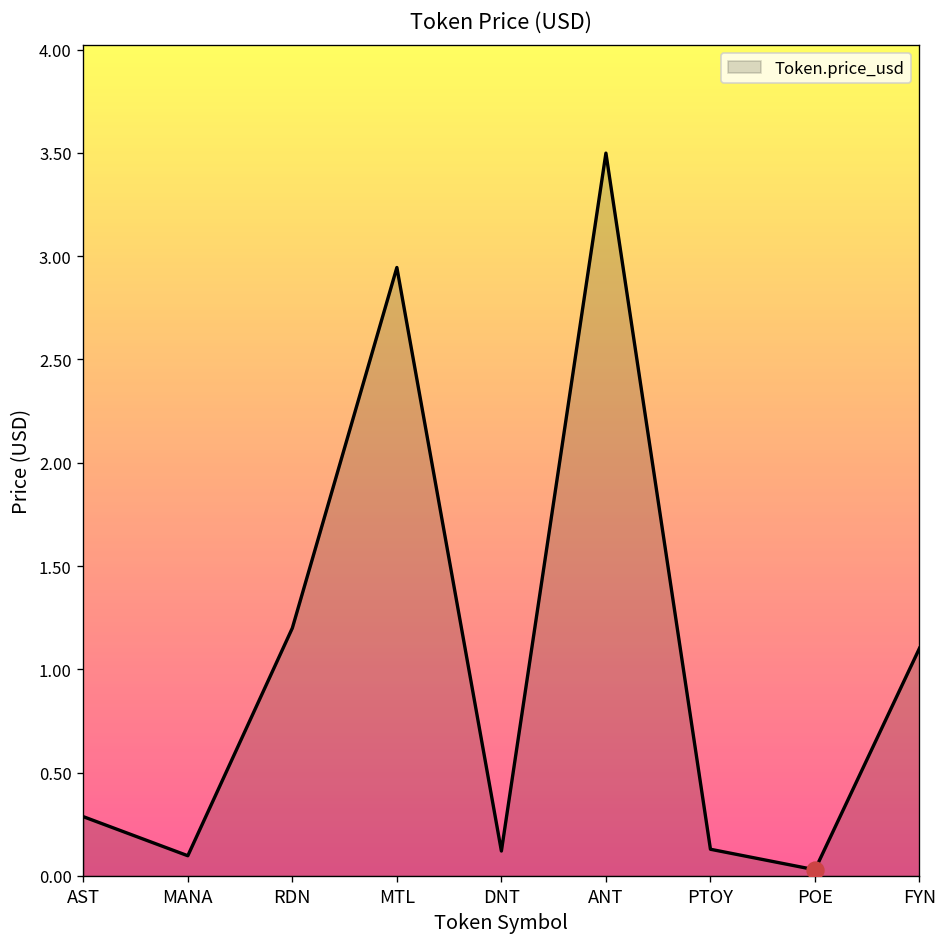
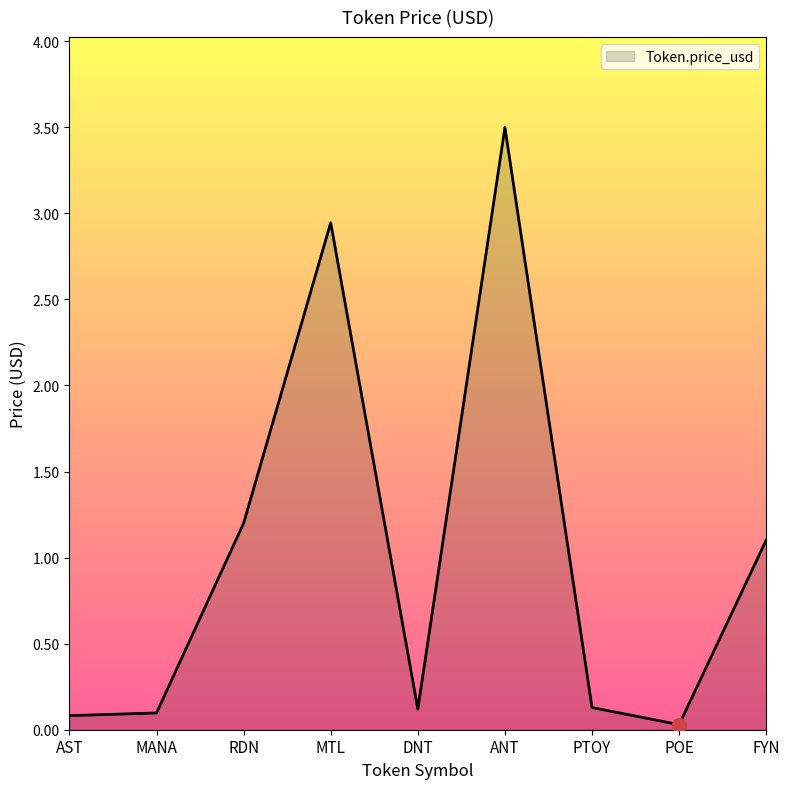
Token.price_usd, AST: 0.29 -> 0.08
